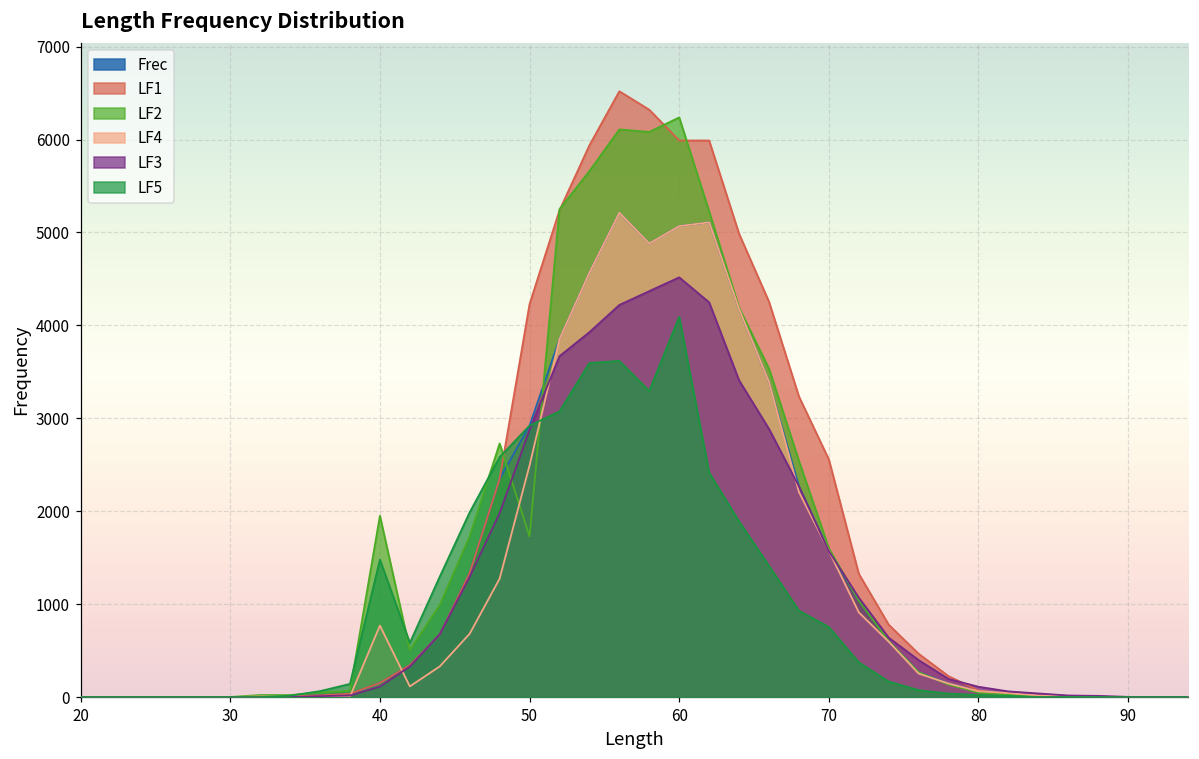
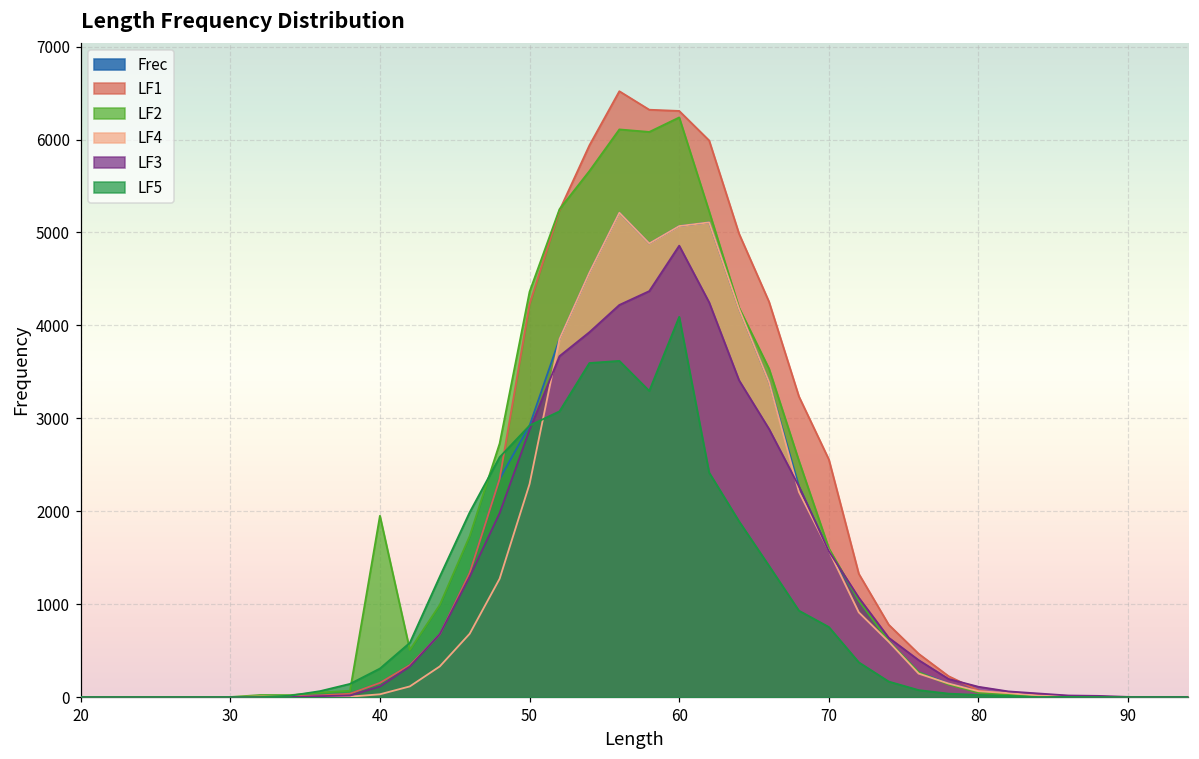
LF4, 40: 800 -> 0
LF5, 40: 1500 -> 300
LF2, 50: 1700 -> 4400
LF4, 50: 2500 -> 2300
LF1, 60: 6000 -> 6300
LF3, 60: 4500 -> 4900
